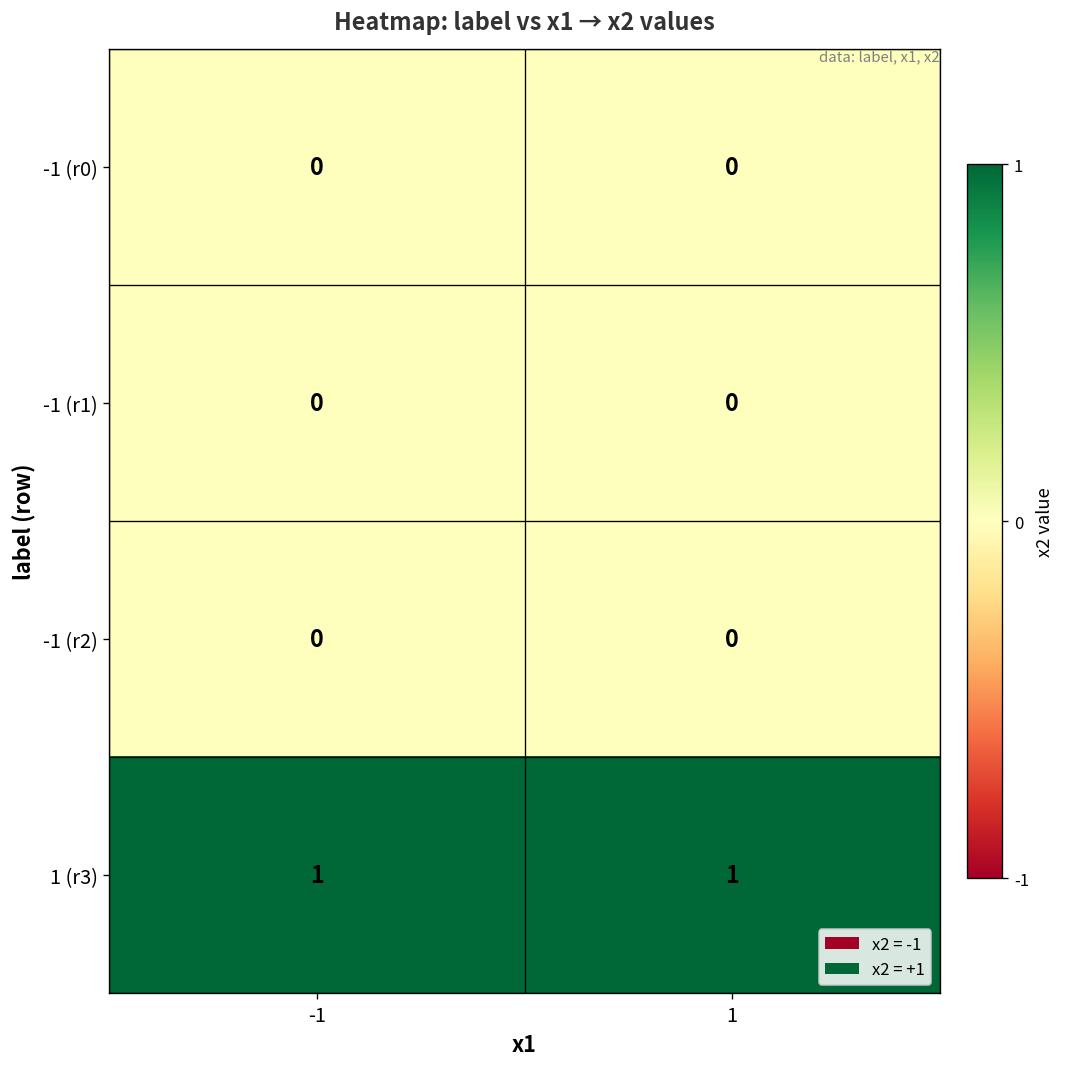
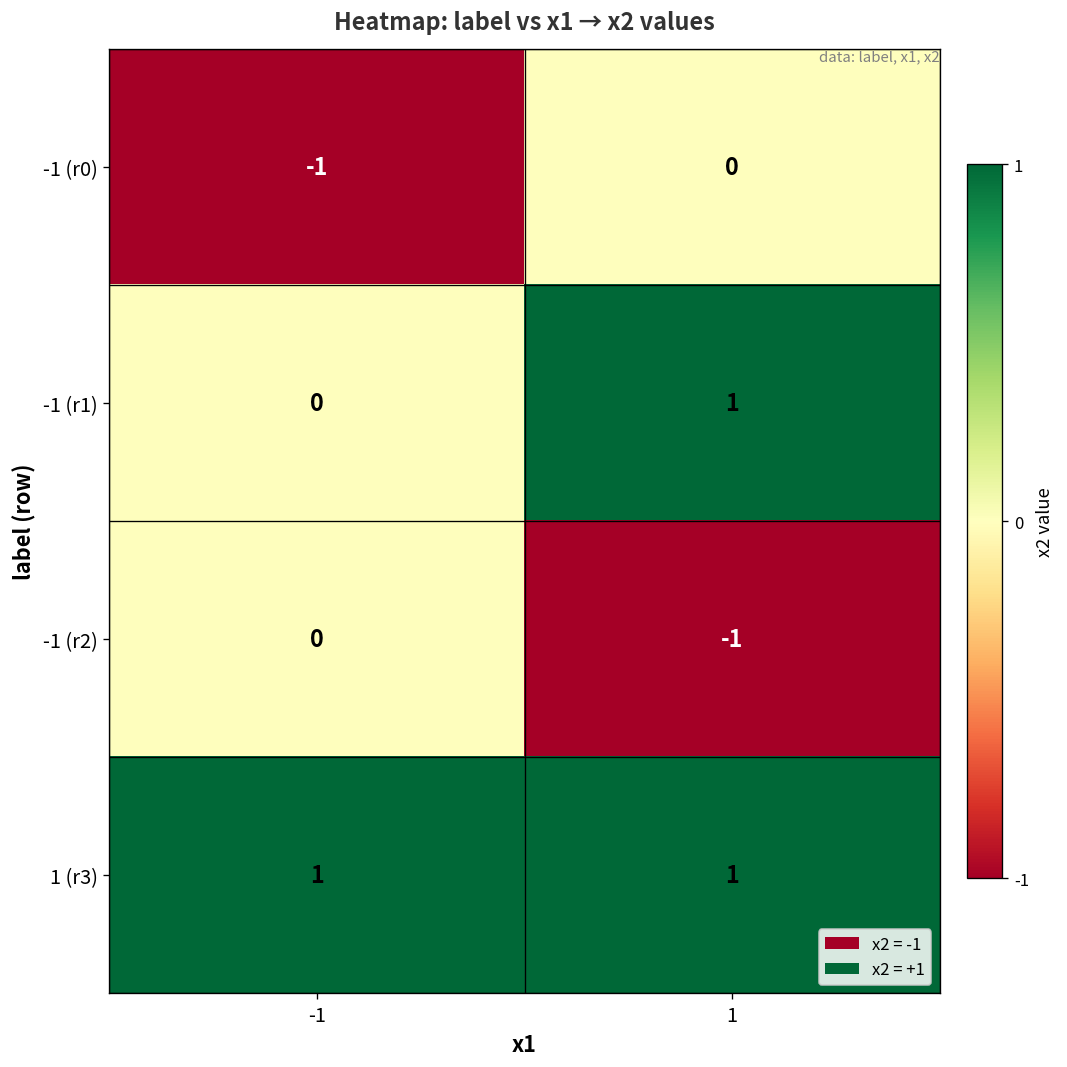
-1 (r0), -1: 0 -> -1
-1 (r1), 1: 0 -> 1
-1 (r2), 1: 0 -> -1
